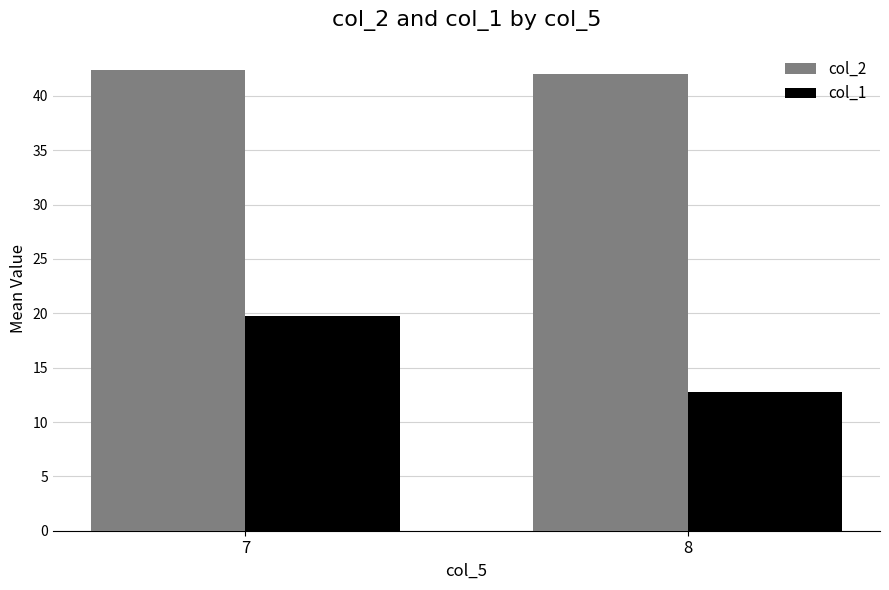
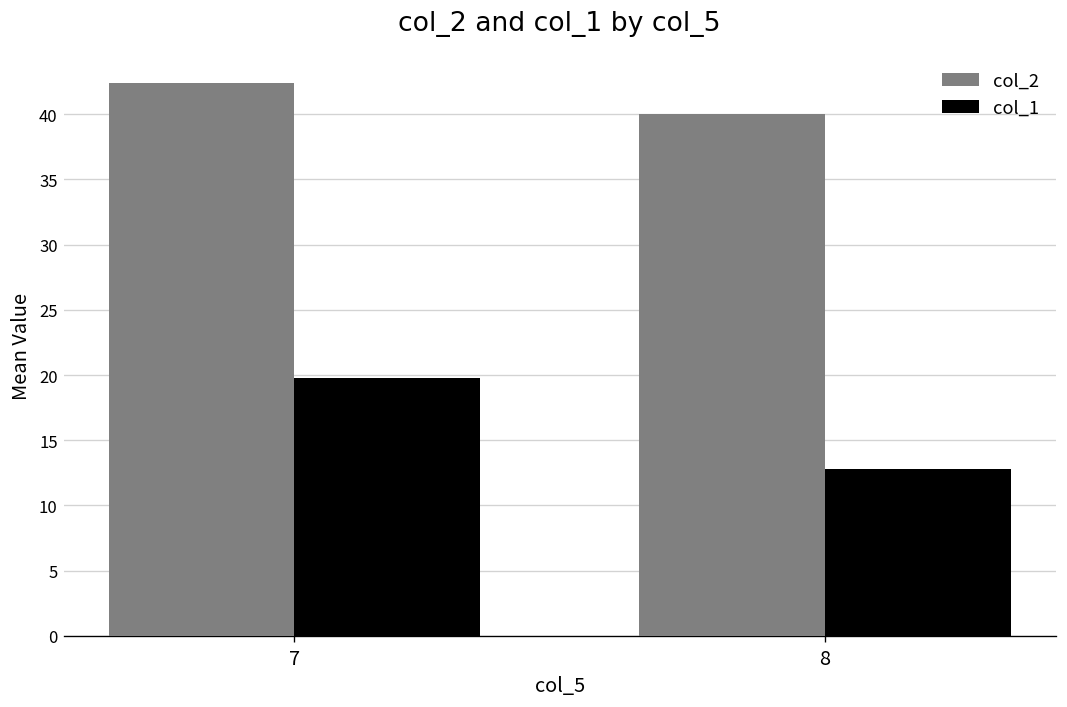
col_2, 8: 42 -> 40
